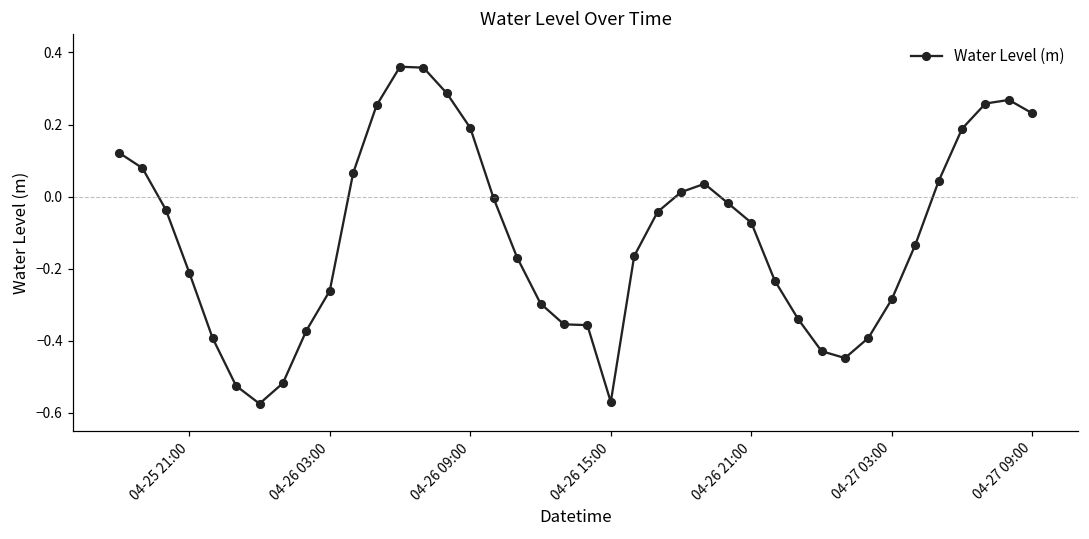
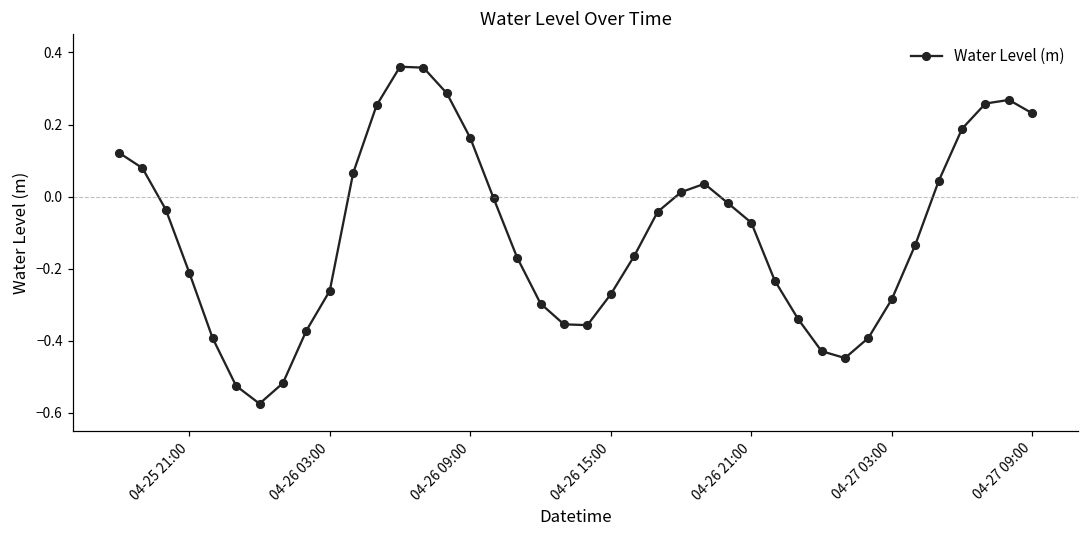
04-26 09:00: 0.19 -> 0.16
04-26 15:00: -0.57 -> -0.27
